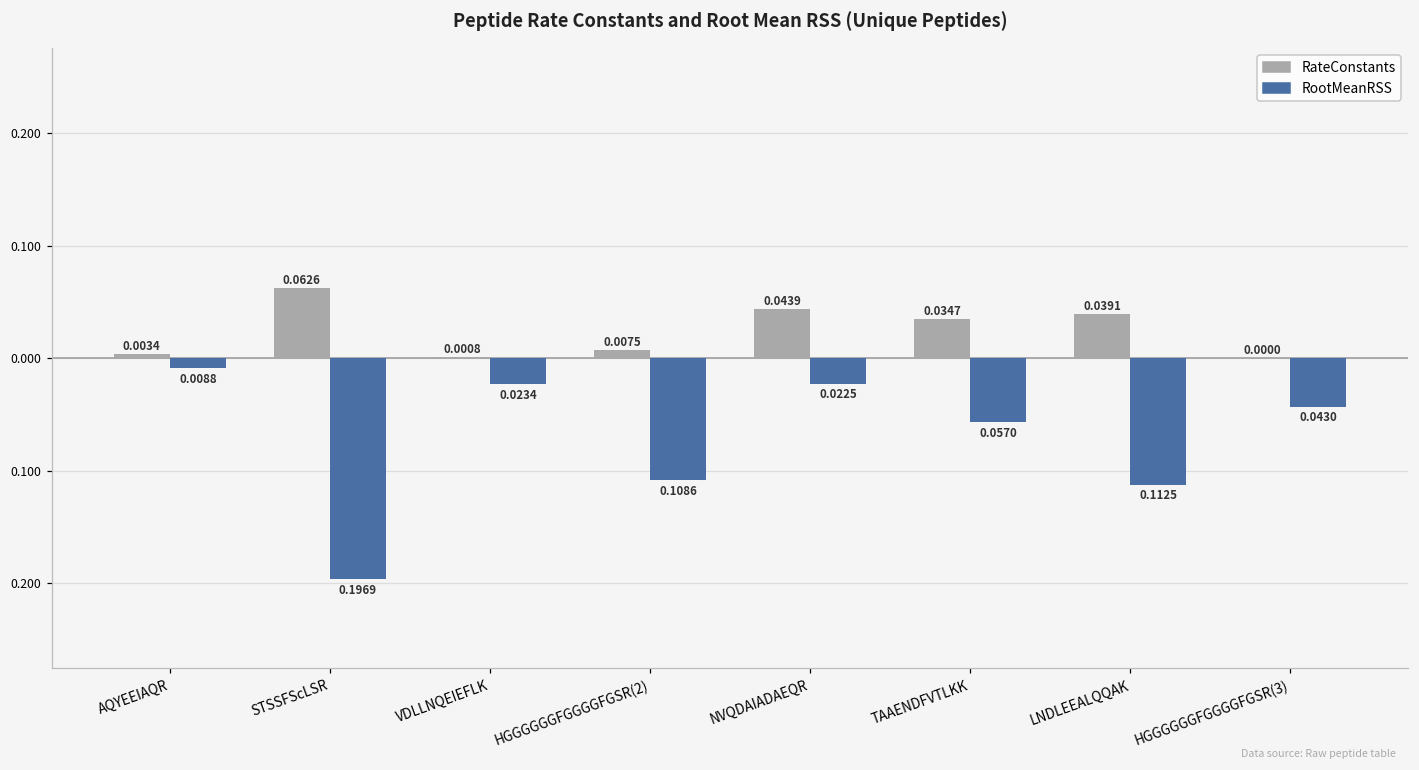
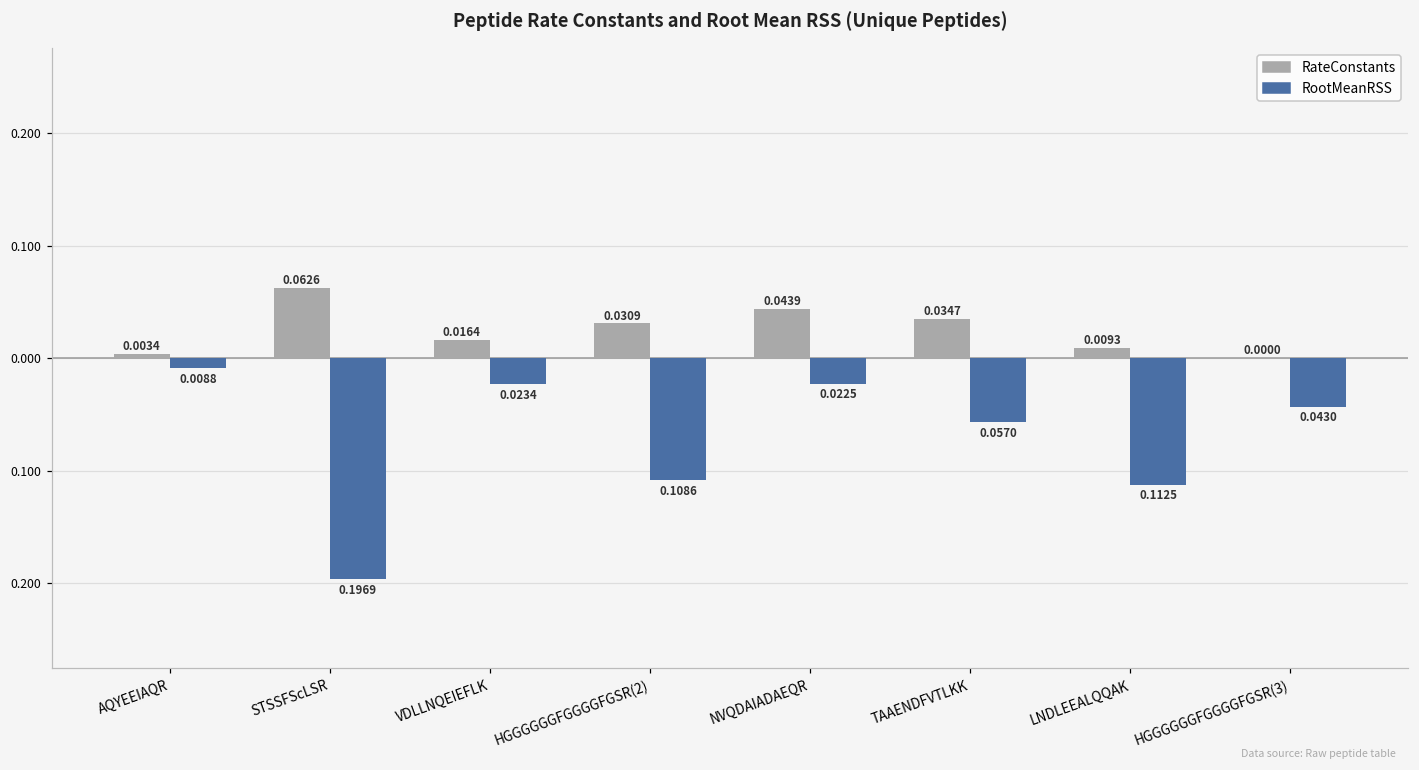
RateConstants, VDLLNQEIEFLK: 0.0008 -> 0.0164
RateConstants, HGGGGGGFGGGGFGSR(2): 0.0075 -> 0.0309
RateConstants, LNDLEEALQQAK: 0.0391 -> 0.0093
